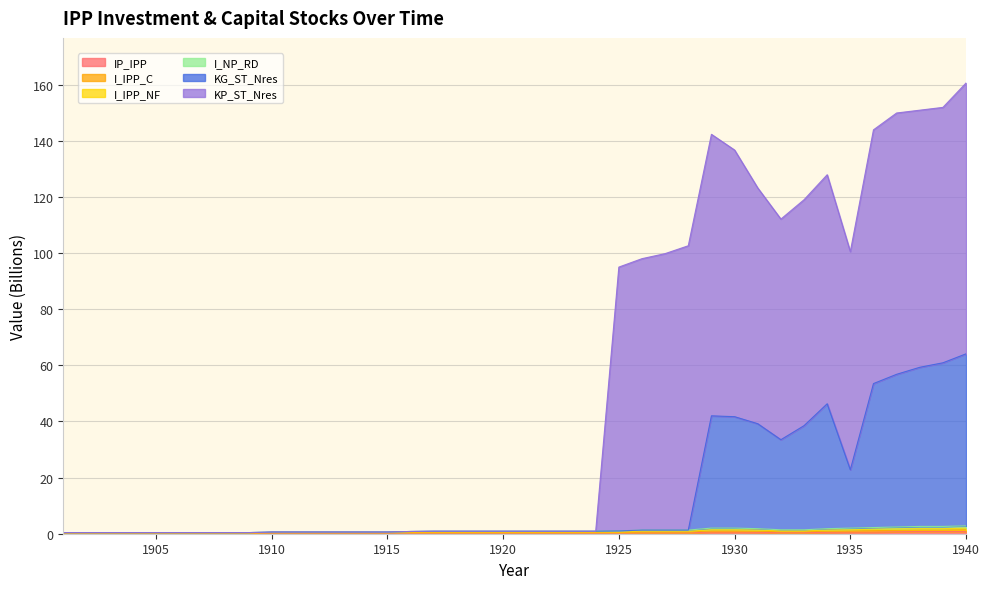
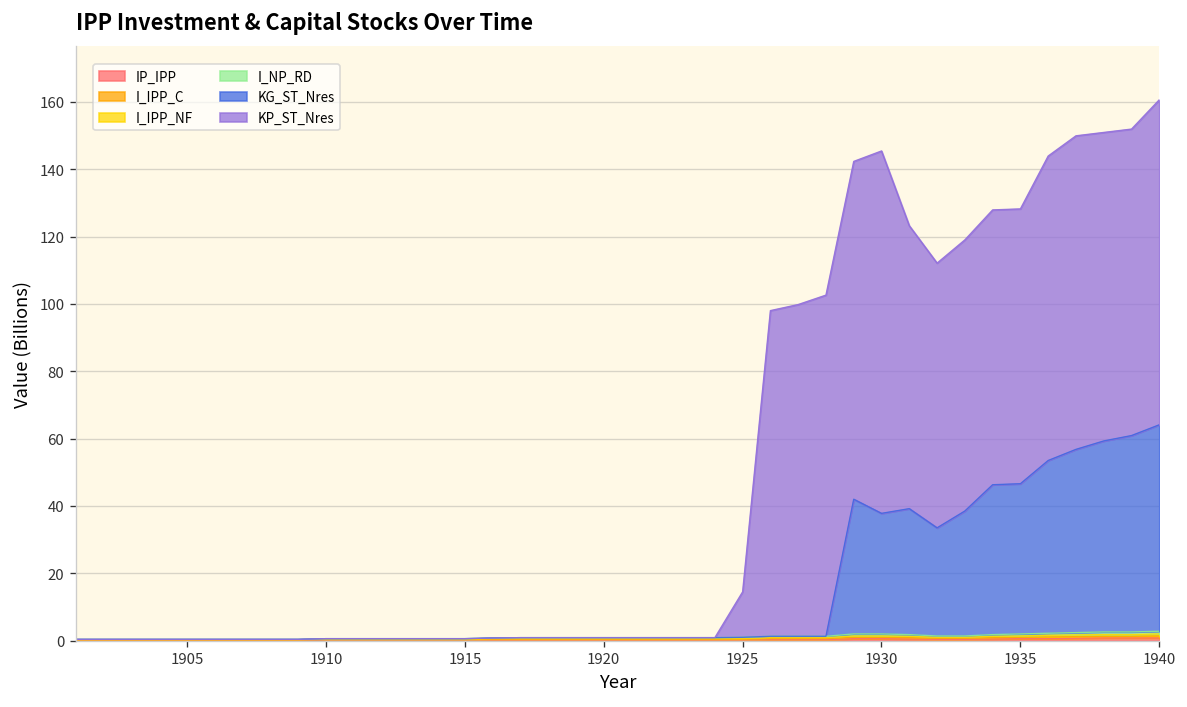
KP_ST_Nres, 1925: 94 -> 14
KG_ST_Nres, 1930: 40 -> 36
KP_ST_Nres, 1930: 95 -> 108
KG_ST_Nres, 1935: 21 -> 45
KP_ST_Nres, 1935: 78 -> 82
